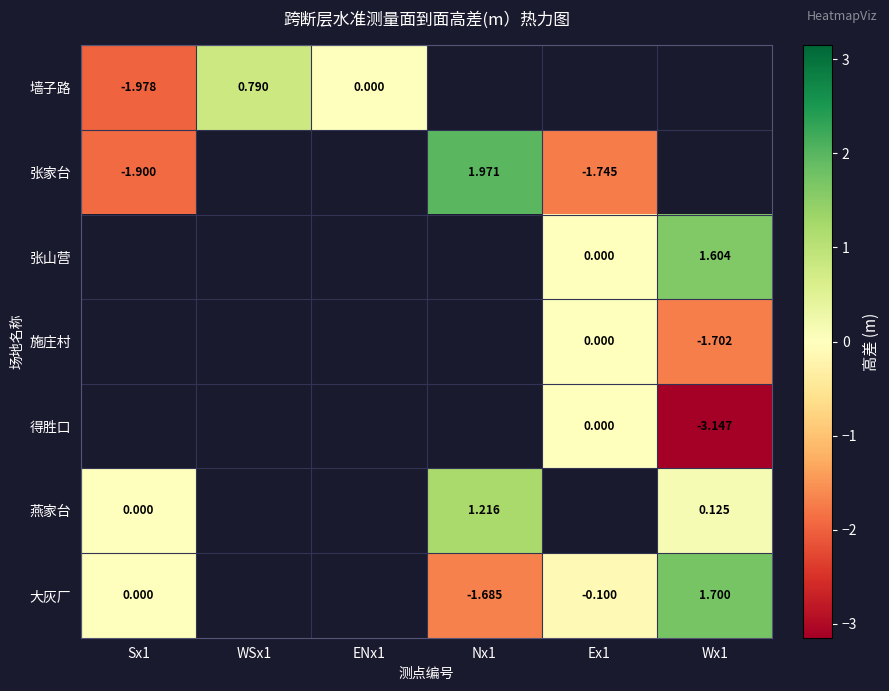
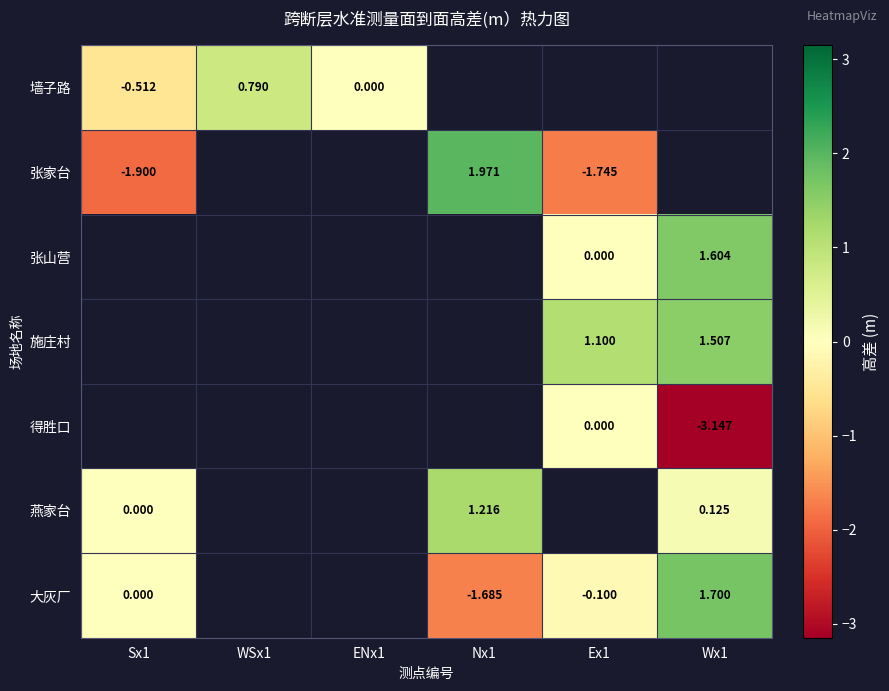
墙子路, Sx1: -1.978 -> -0.512
施庄村, Ex1: 0.000 -> 1.100
施庄村, Wx1: -1.702 -> 1.507
